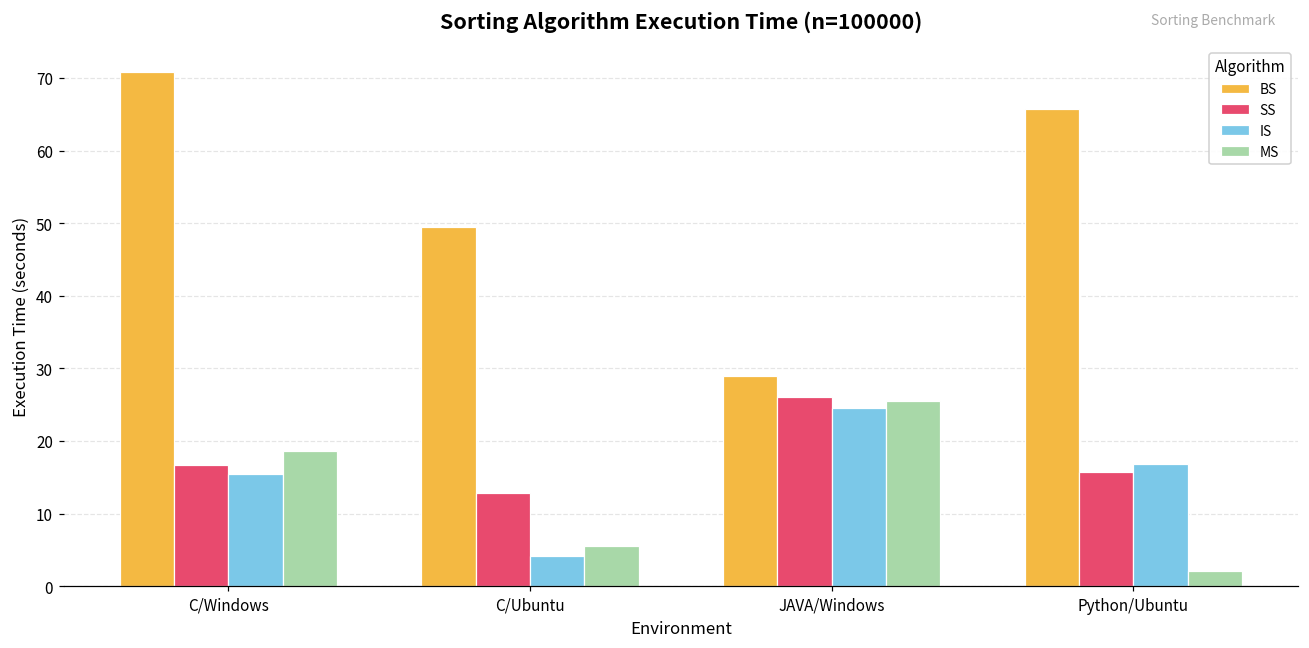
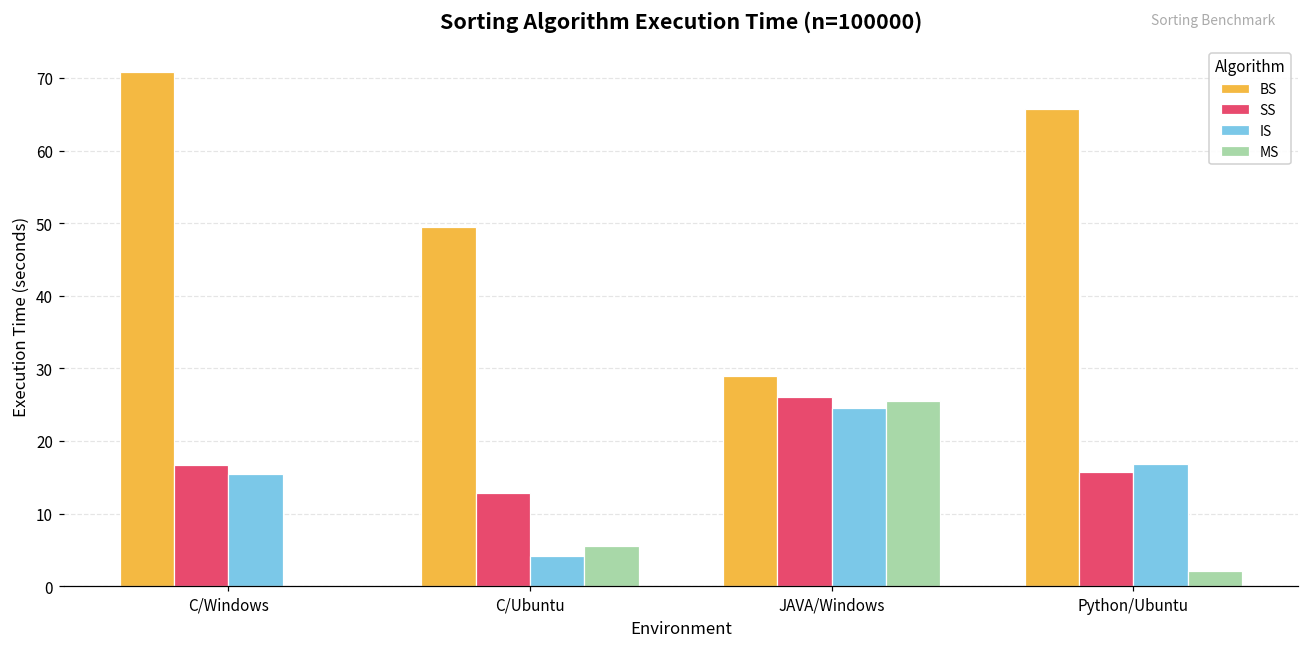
MS, C/Windows: 19 -> 0
